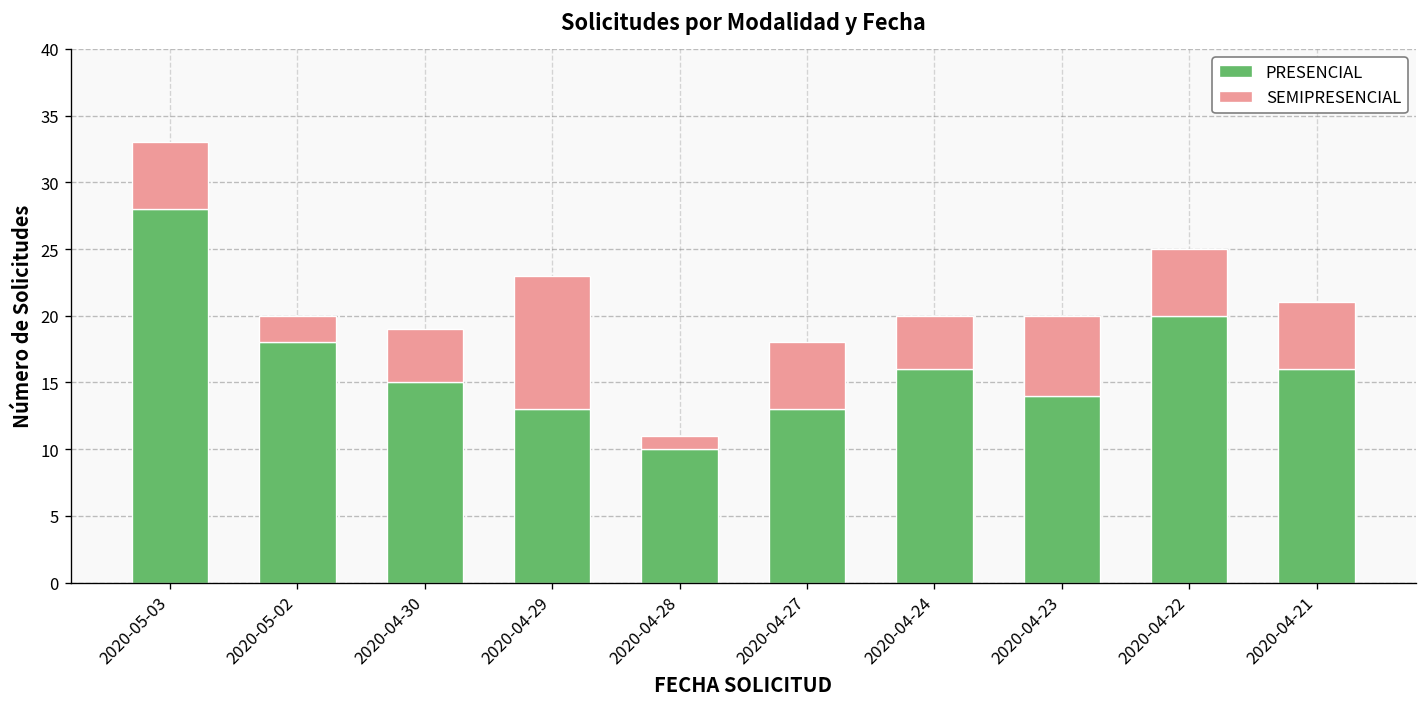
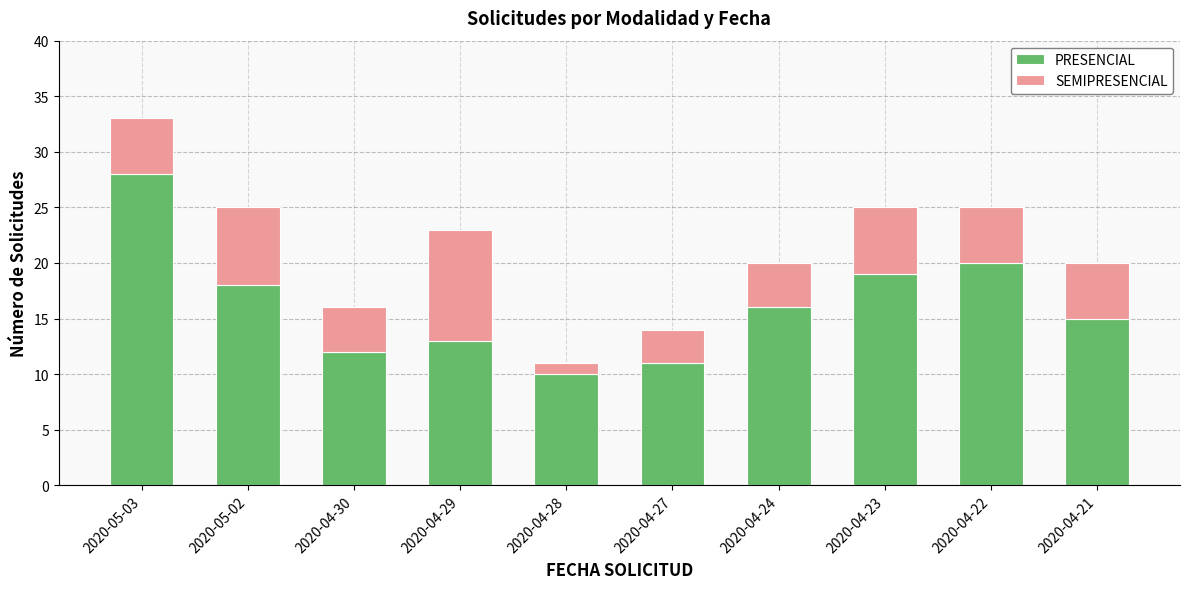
SEMIPRESENCIAL, 2020-05-02: 2 -> 7
PRESENCIAL, 2020-04-30: 15 -> 12
PRESENCIAL, 2020-04-27: 13 -> 11
SEMIPRESENCIAL, 2020-04-27: 5 -> 3
PRESENCIAL, 2020-04-23: 14 -> 19
PRESENCIAL, 2020-04-21: 16 -> 15
